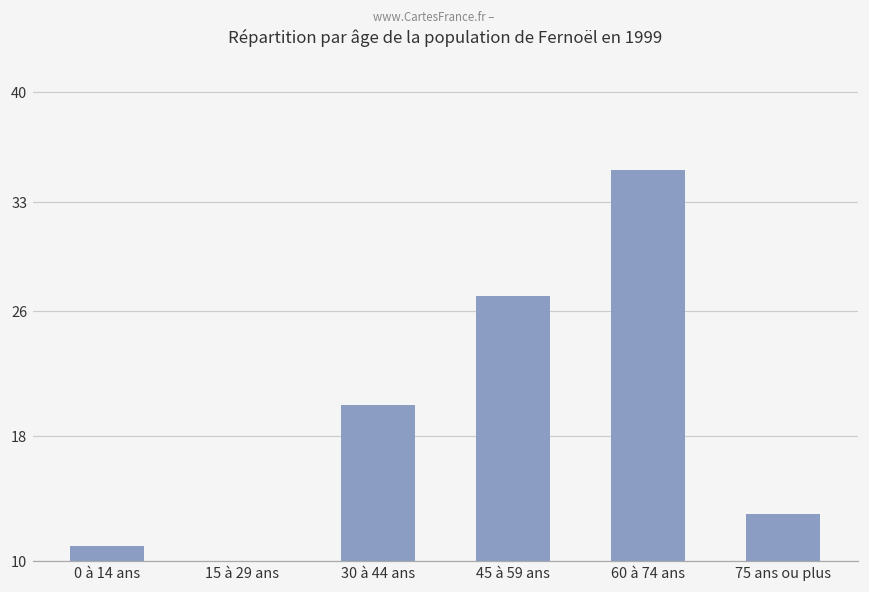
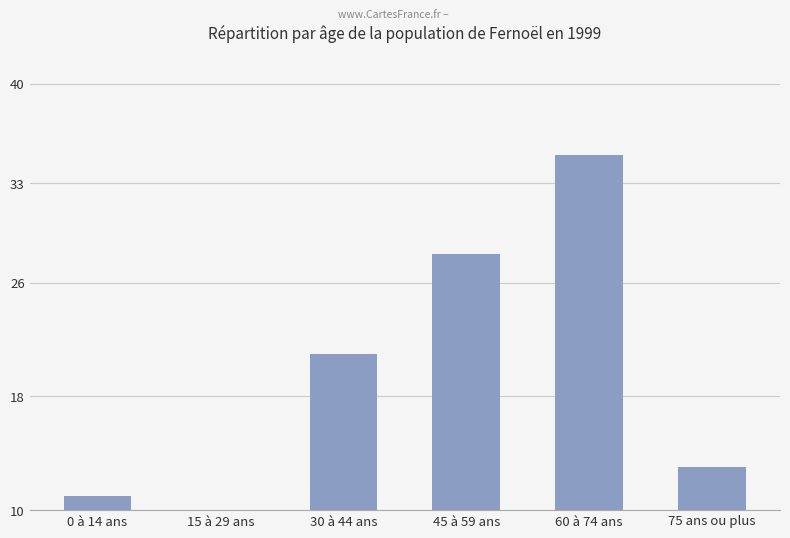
30 à 44 ans: 20 -> 21
45 à 59 ans: 27 -> 28
